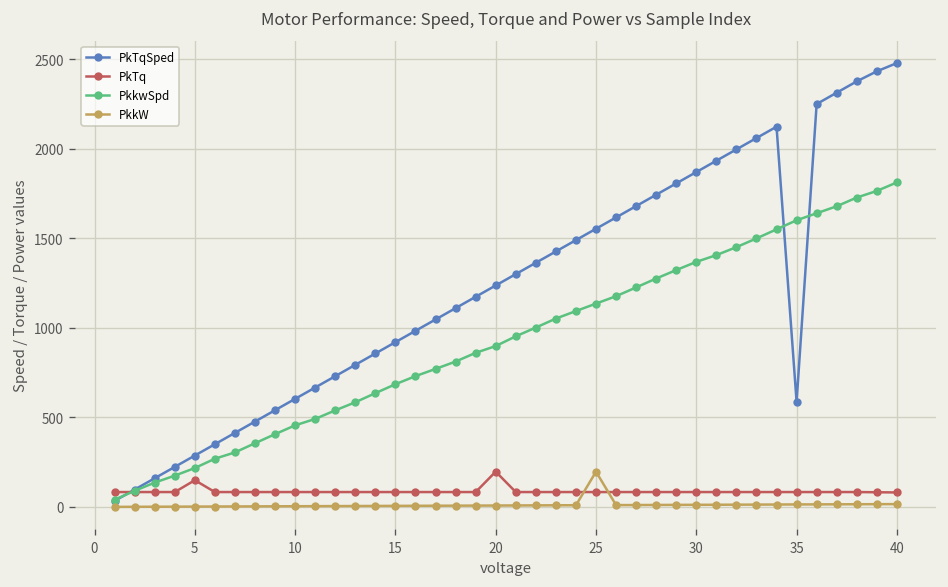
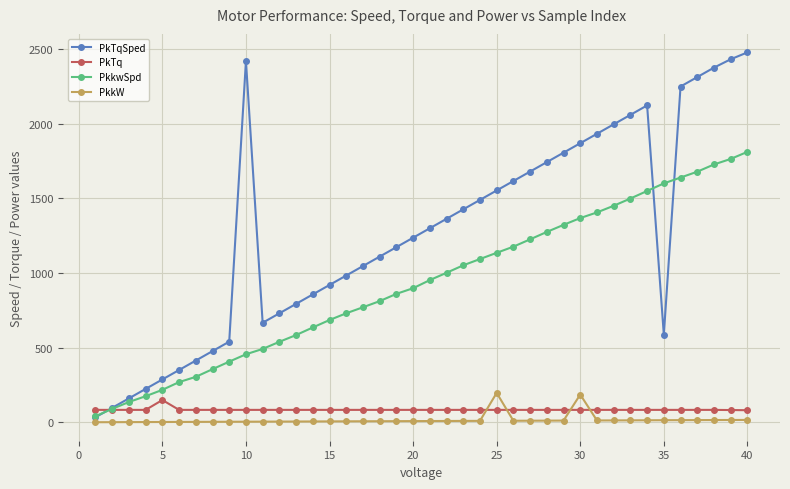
PkTqSped, 10: 600 -> 2420
PkTq, 20: 200 -> 80
PkkW, 30: 10 -> 190
